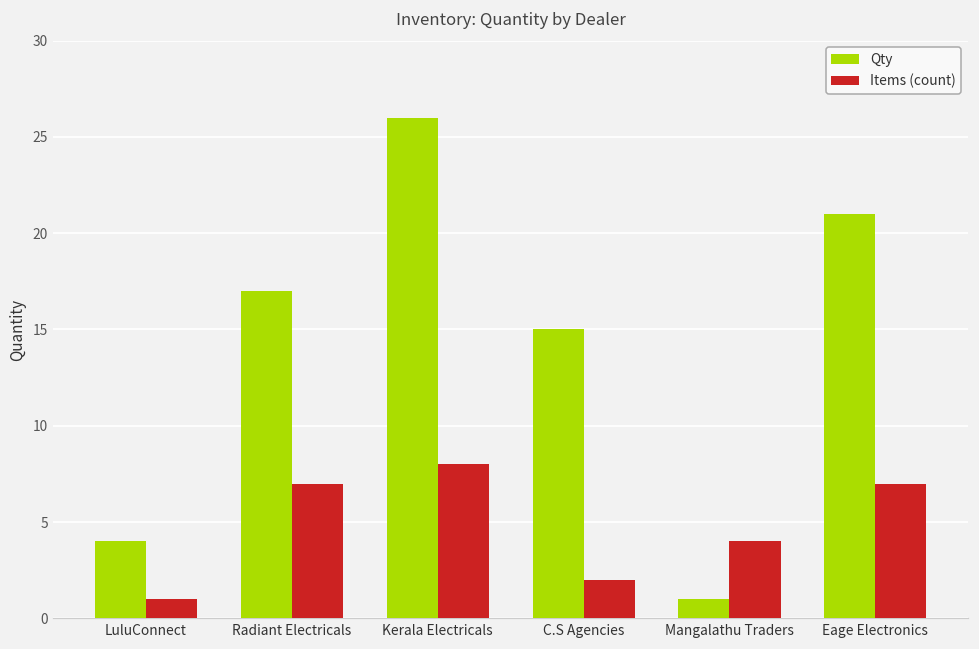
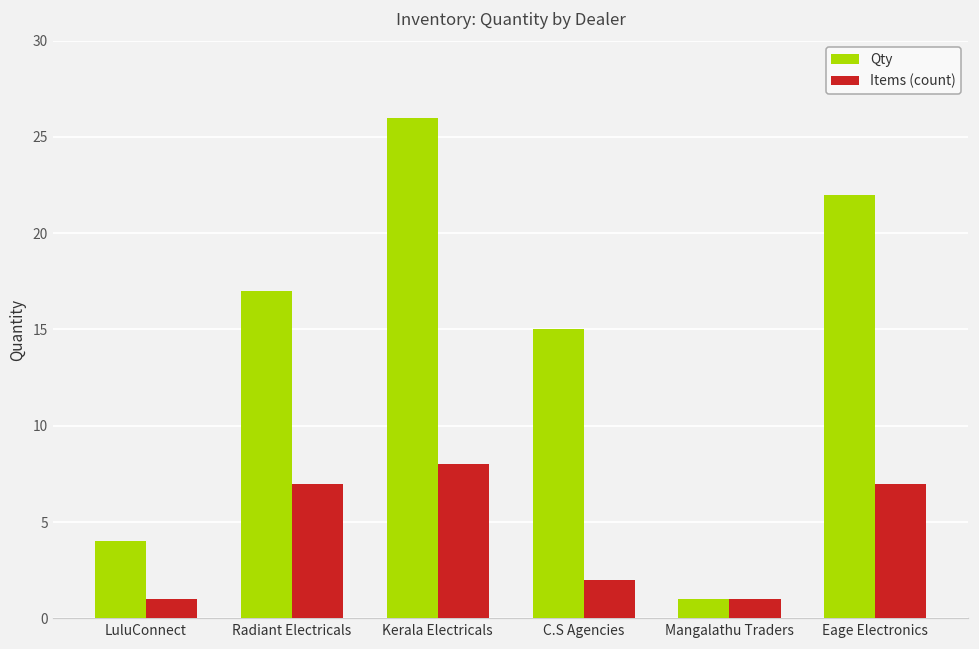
Items (count), Mangalathu Traders: 4 -> 1
Qty, Eage Electronics: 21 -> 22
